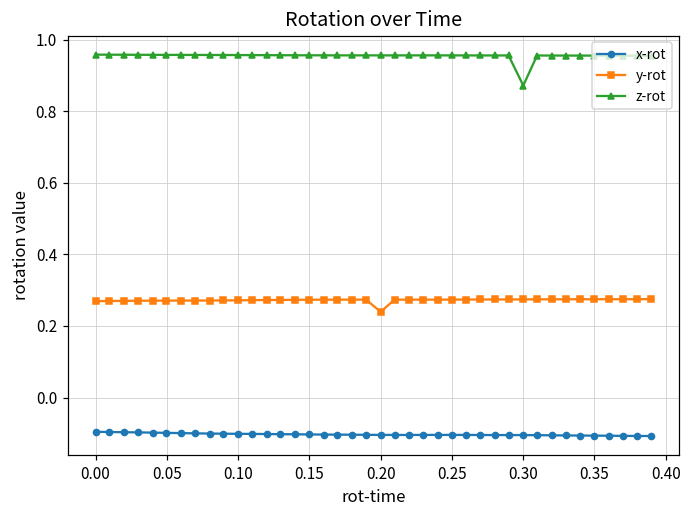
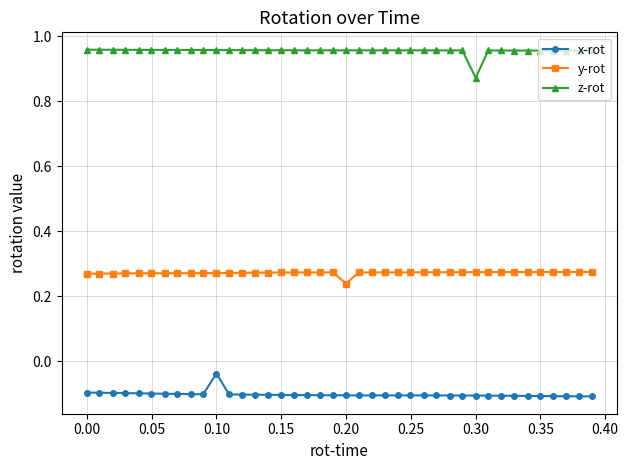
x-rot, 0.10: -0.10 -> -0.04
